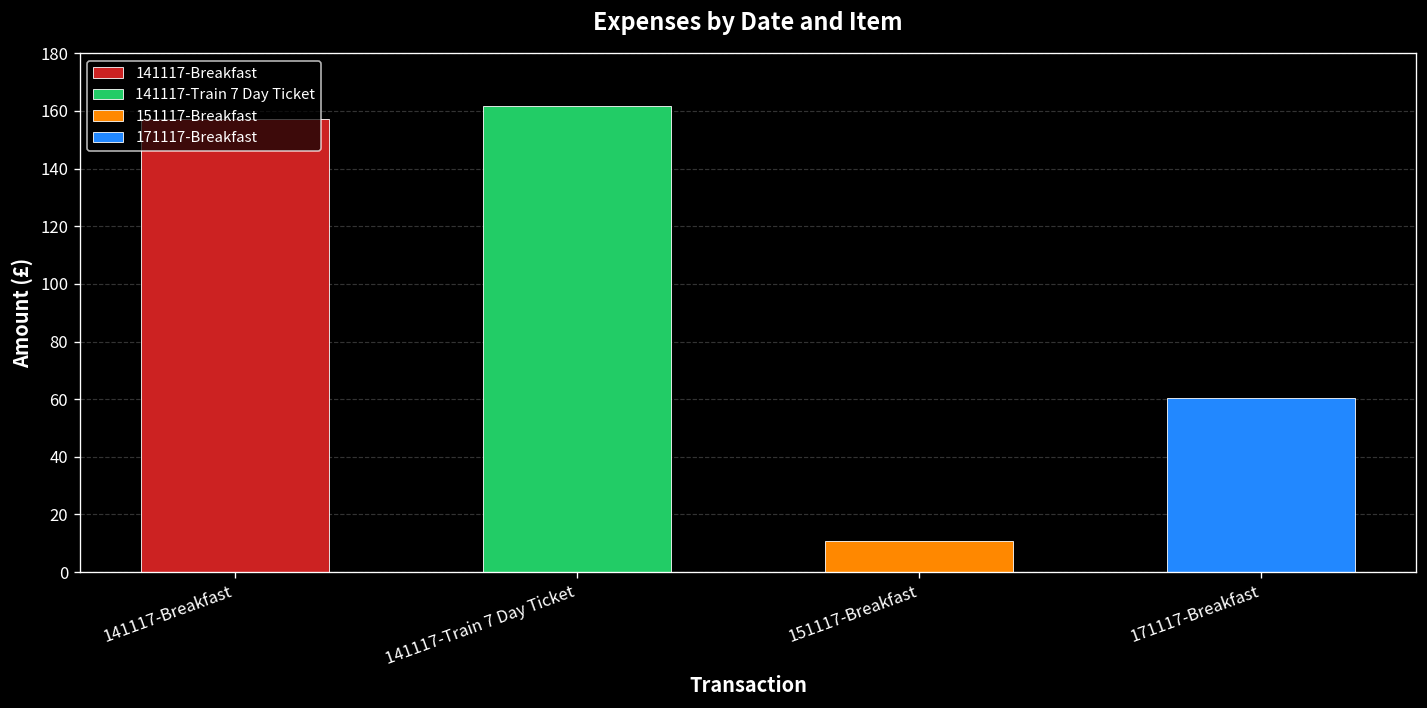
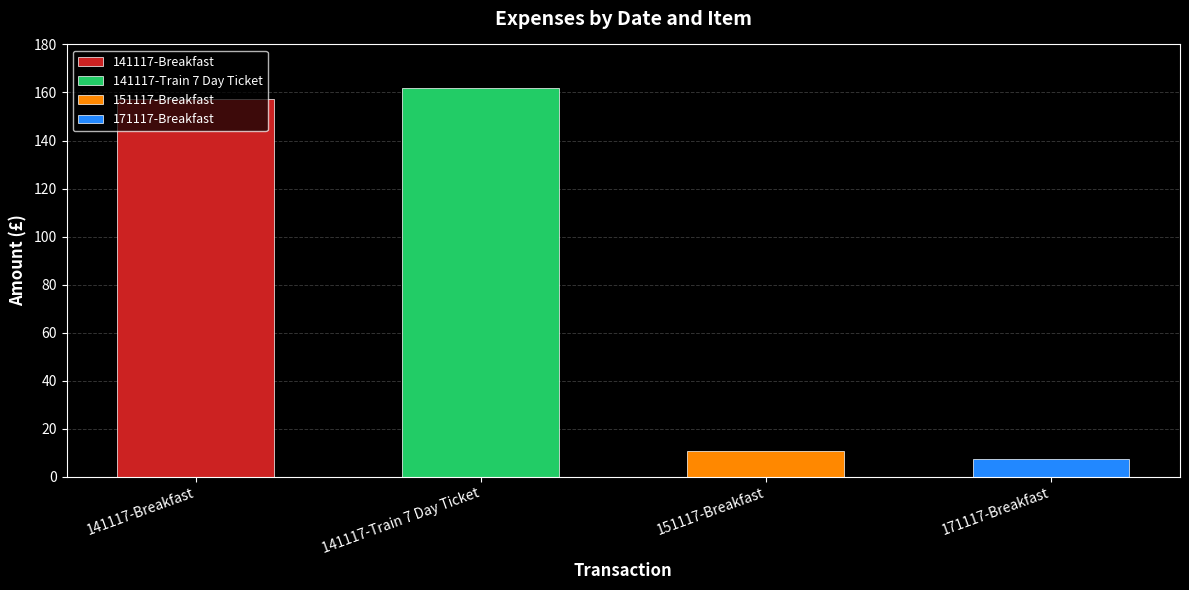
171117-Breakfast: 61 -> 7
